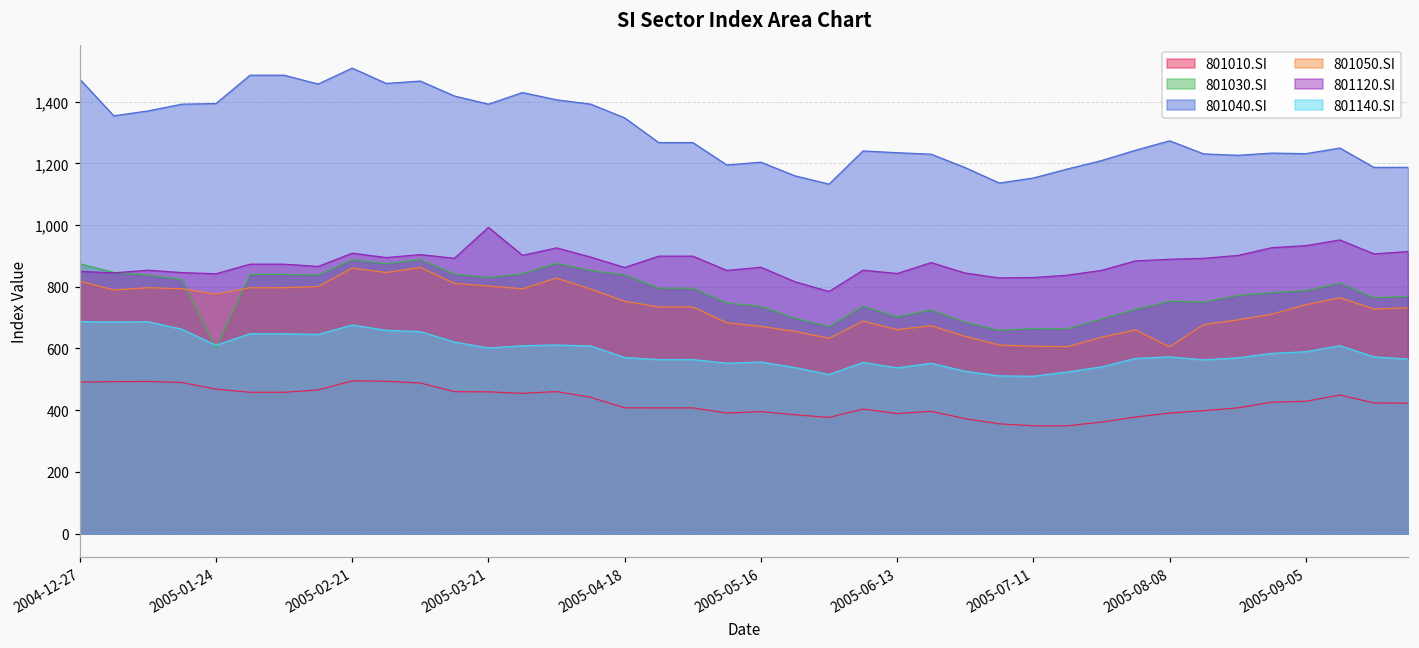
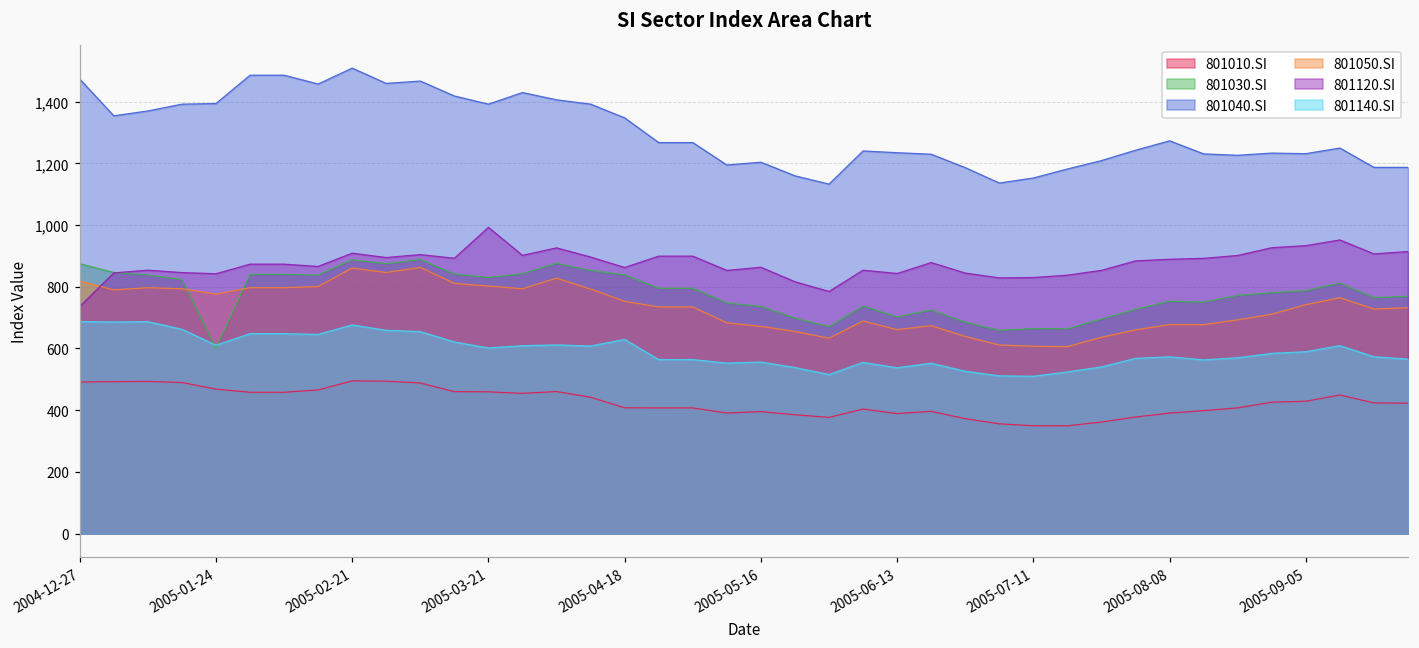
801120.SI, 2004-12-27: 850 -> 740
801140.SI, 2005-04-18: 570 -> 630
801050.SI, 2005-08-08: 610 -> 680
